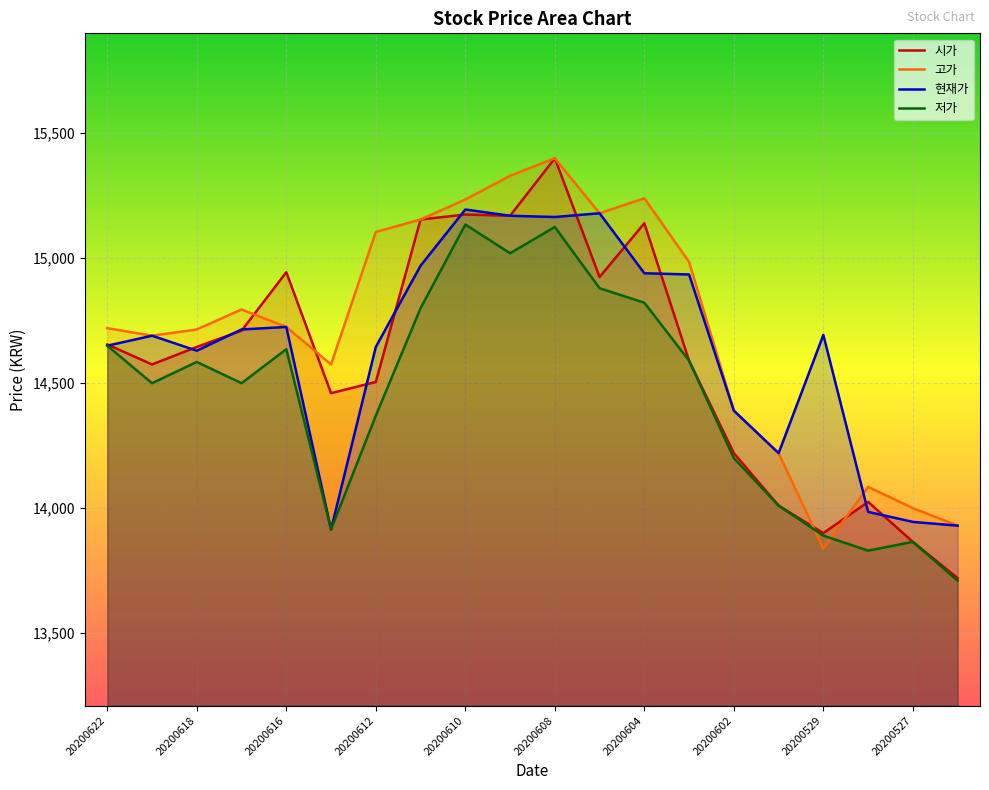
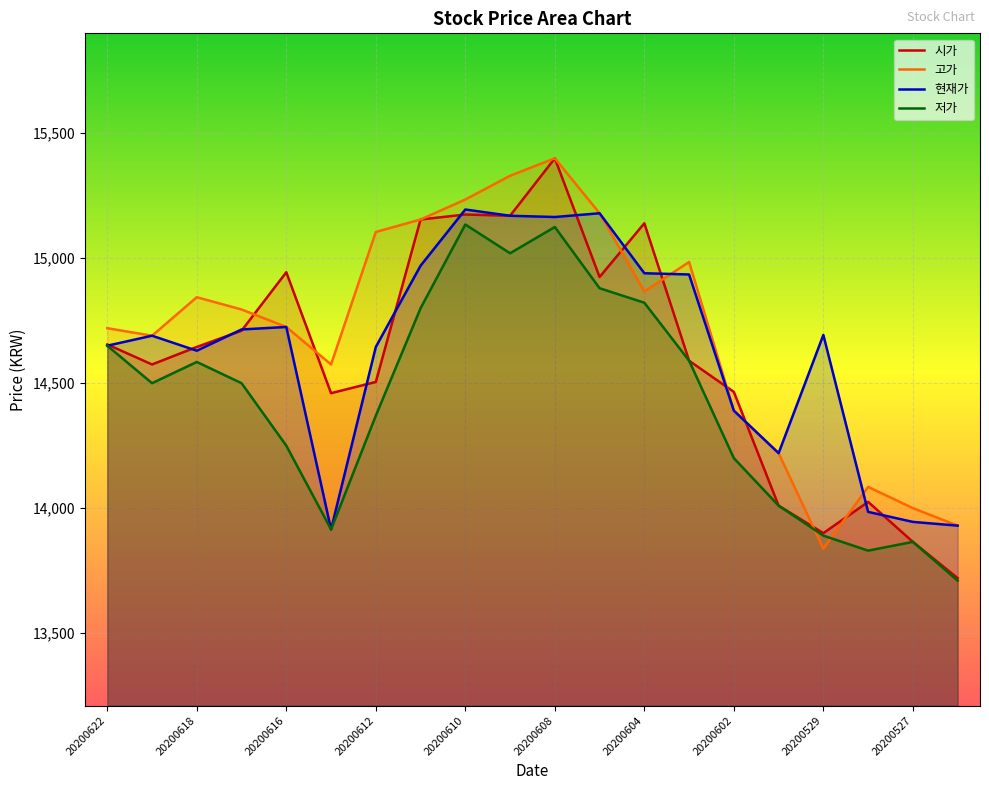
고가, 20200618: 14,720 -> 14,840
저가, 20200616: 14,640 -> 14,250
고가, 20200604: 15,240 -> 14,870
시가, 20200602: 14,220 -> 14,470
